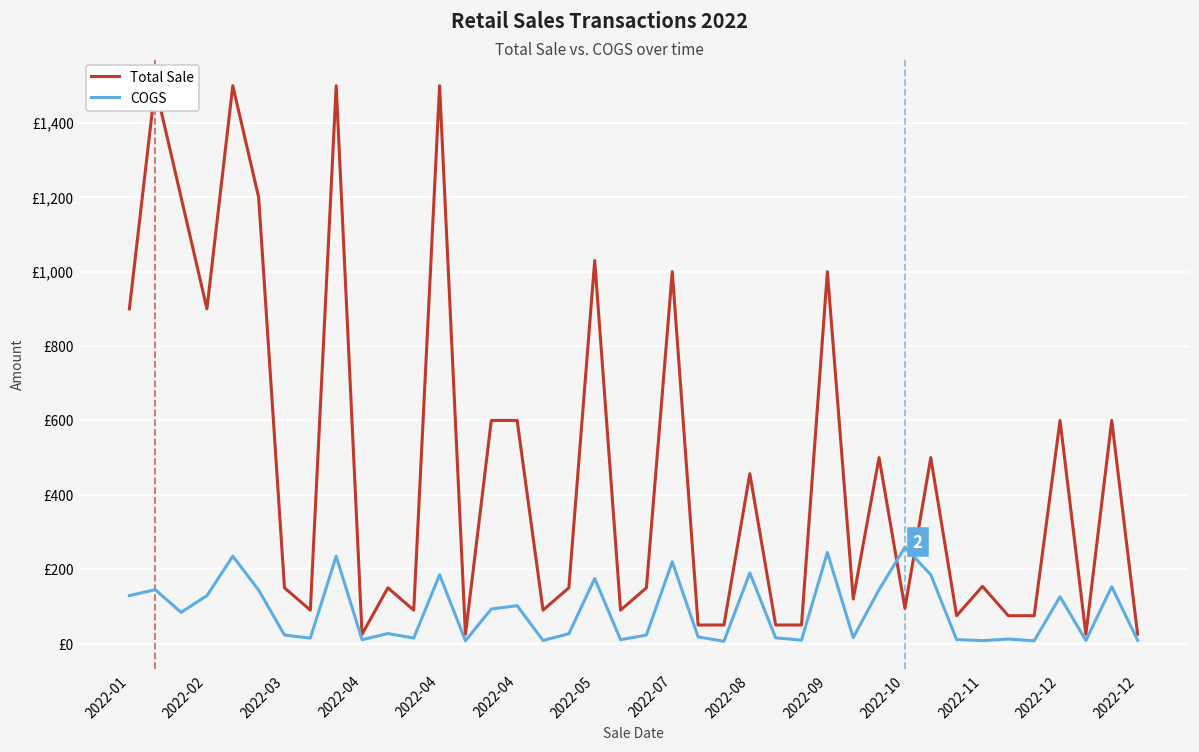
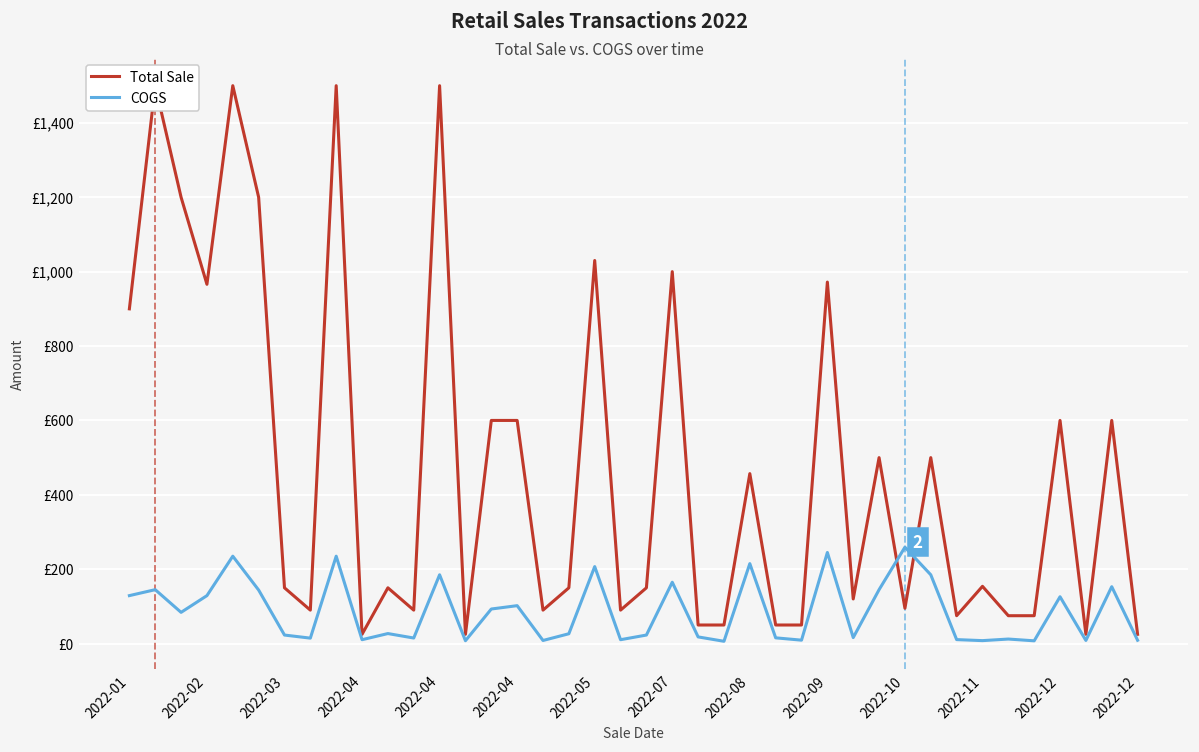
Total Sale, 2022-02: £900 -> £970
COGS, 2022-05: £180 -> £210
COGS, 2022-07: £220 -> £170
COGS, 2022-08: £190 -> £220
Total Sale, 2022-09: £1,000 -> £970
